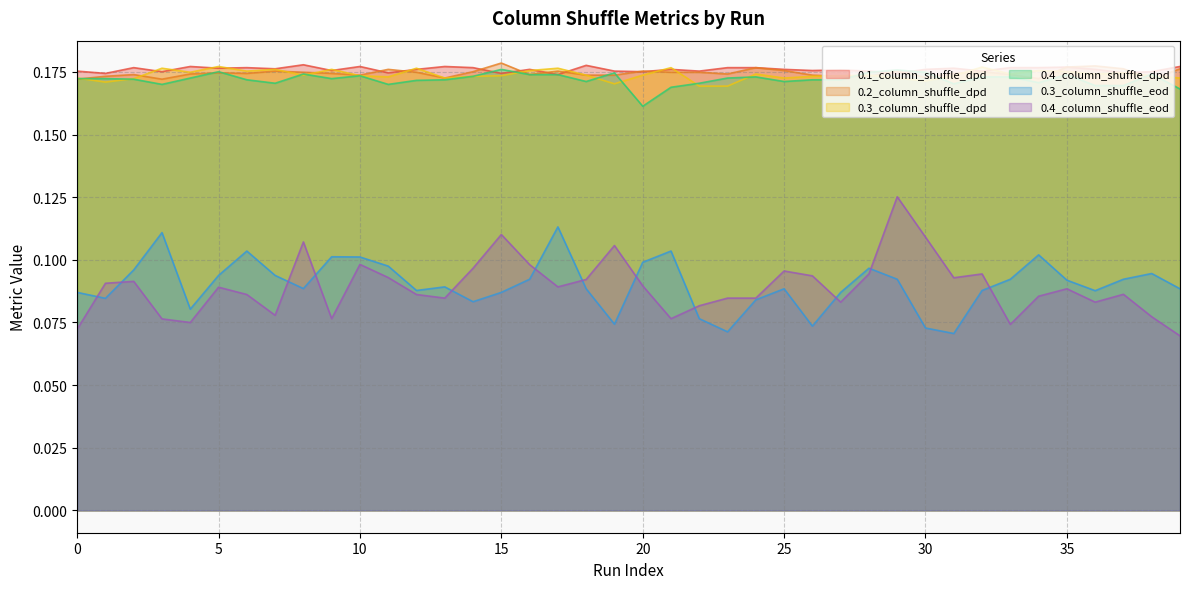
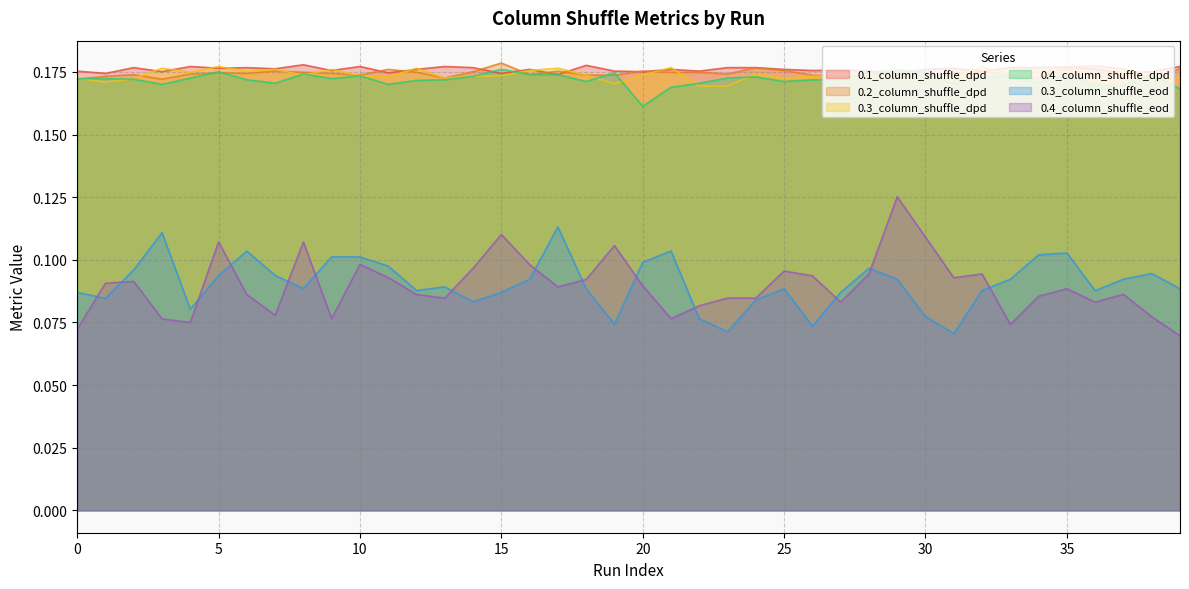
0.4_column_shuffle_eod, 5: 0.089 -> 0.107
0.3_column_shuffle_eod, 30: 0.073 -> 0.077
0.3_column_shuffle_eod, 35: 0.092 -> 0.103
